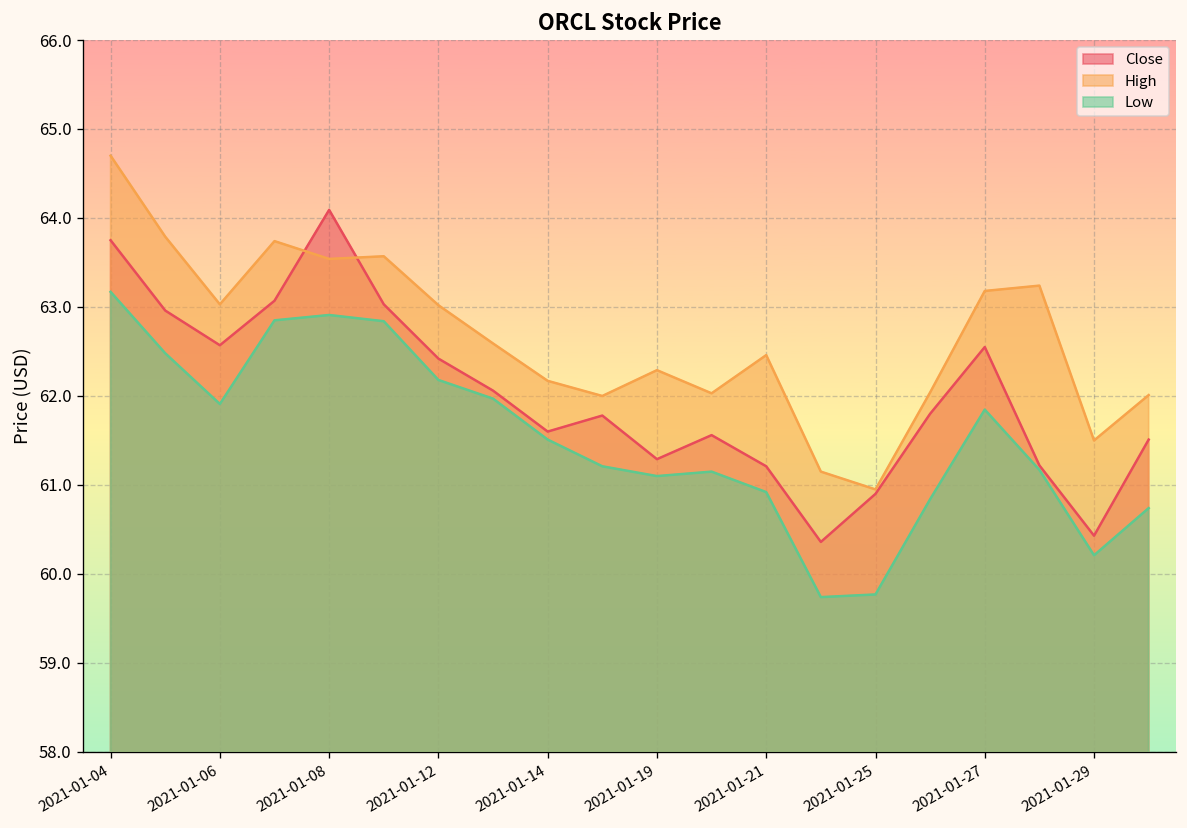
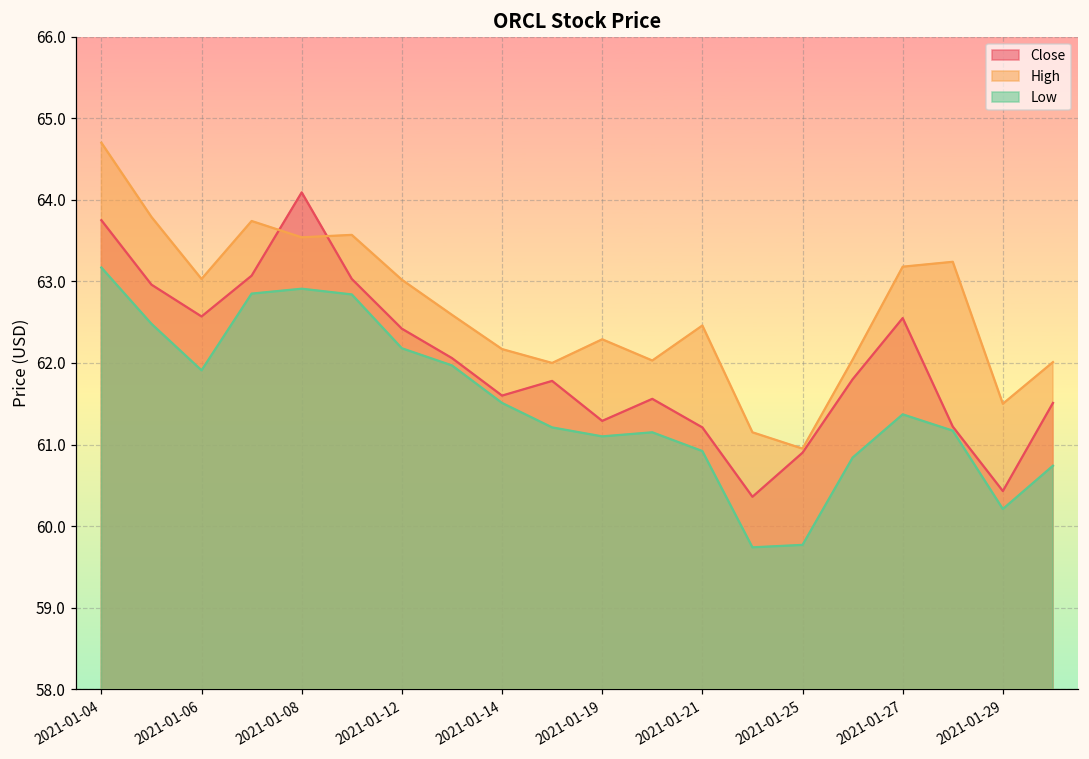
Low, 2021-01-27: 61.8 -> 61.4
